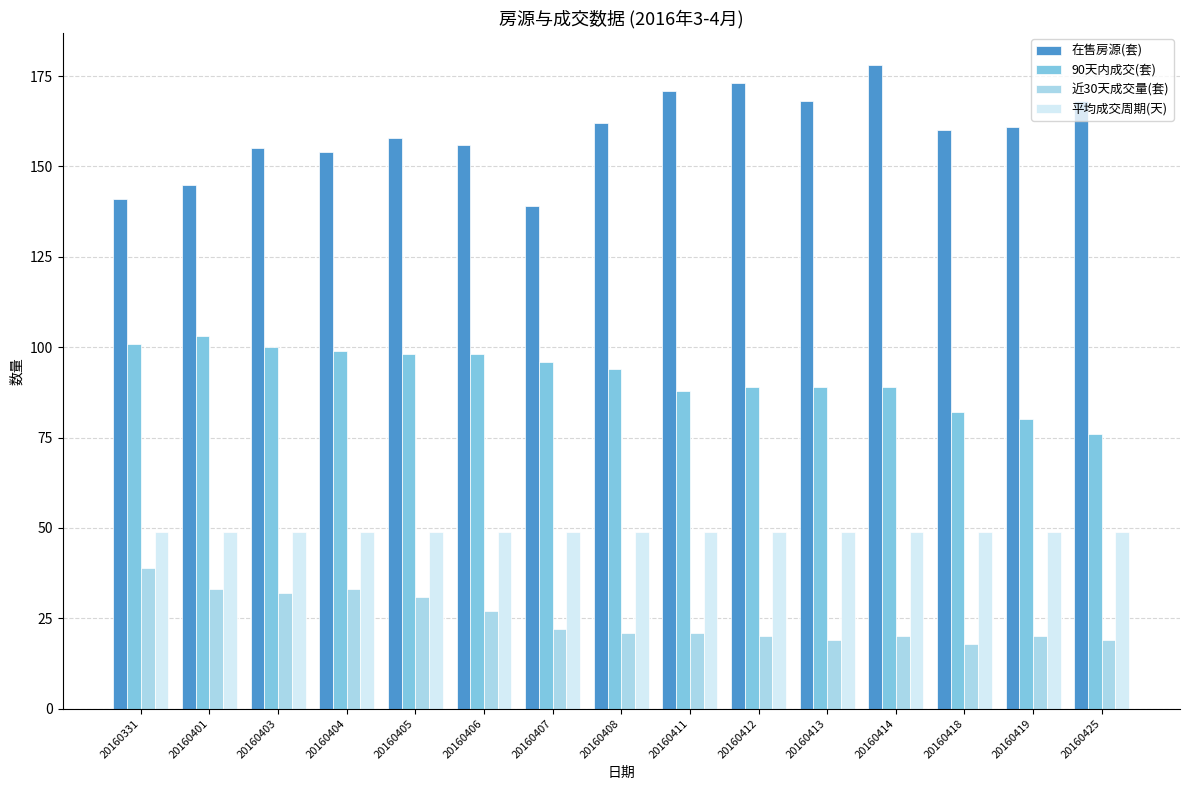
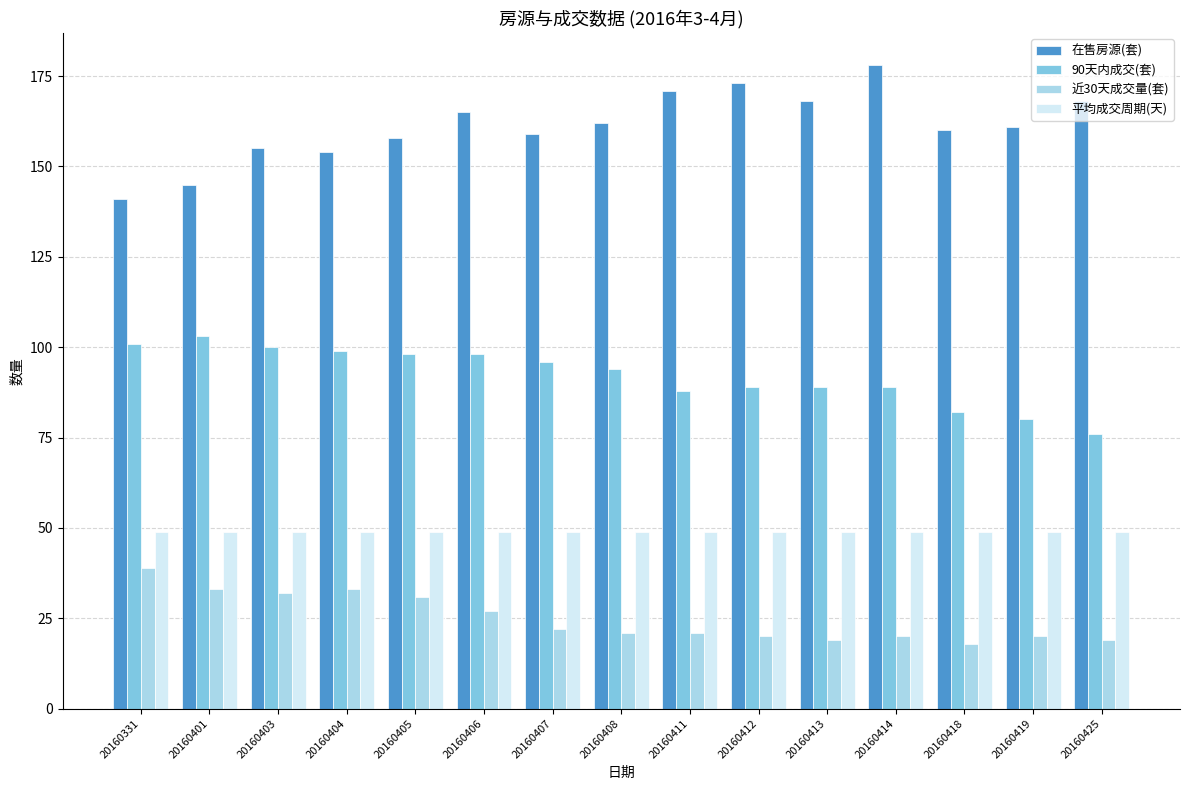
在售房源(套), 20160406: 156 -> 165
在售房源(套), 20160407: 139 -> 159
